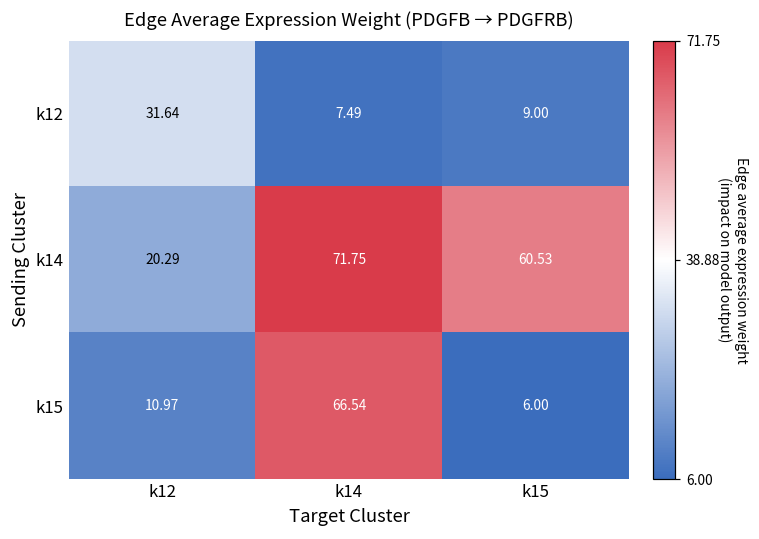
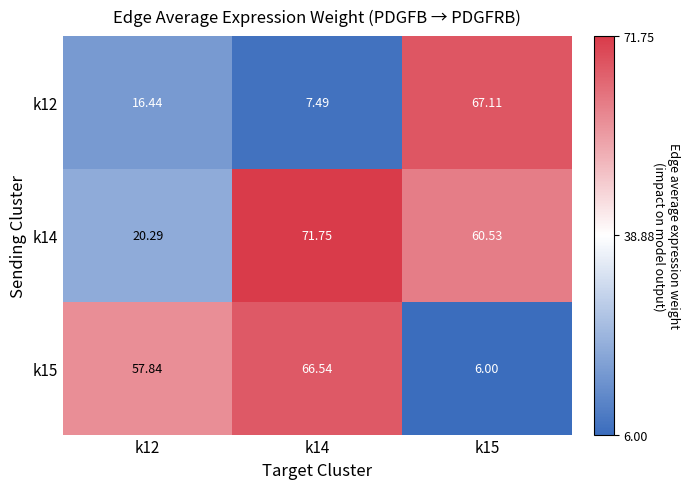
k12, k12: 31.64 -> 16.44
k12, k15: 9.00 -> 67.11
k15, k12: 10.97 -> 57.84
